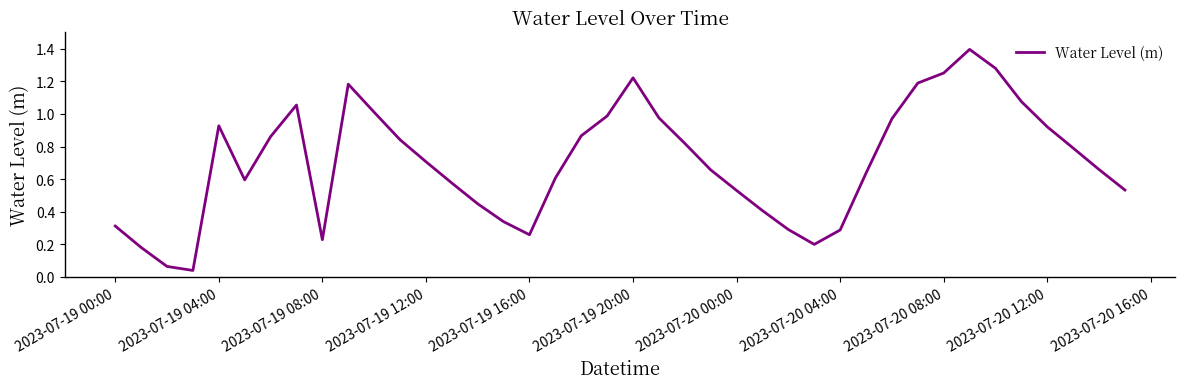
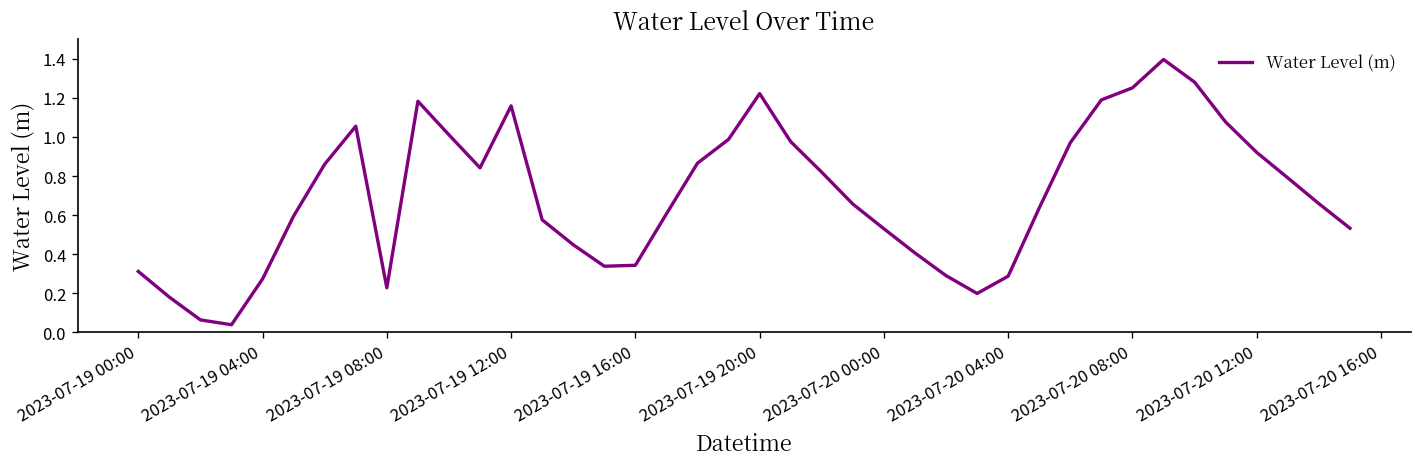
2023-07-19 04:00: 0.93 -> 0.27
2023-07-19 12:00: 0.71 -> 1.16
2023-07-19 16:00: 0.26 -> 0.34
